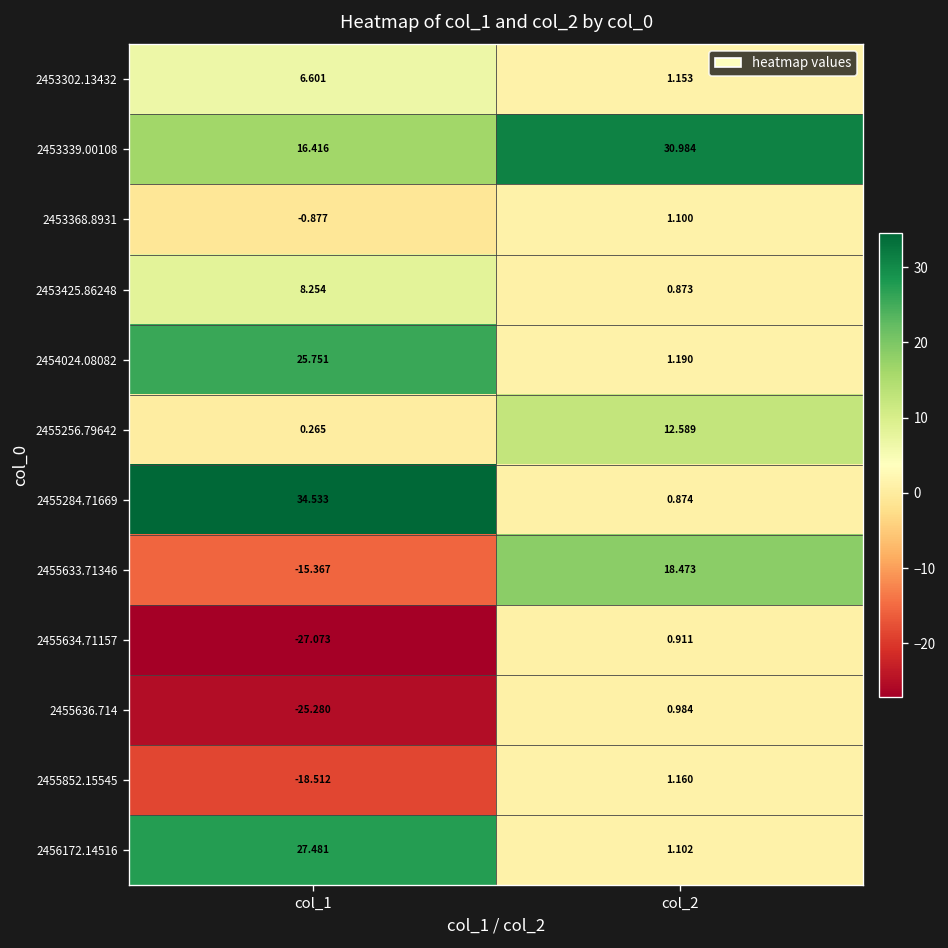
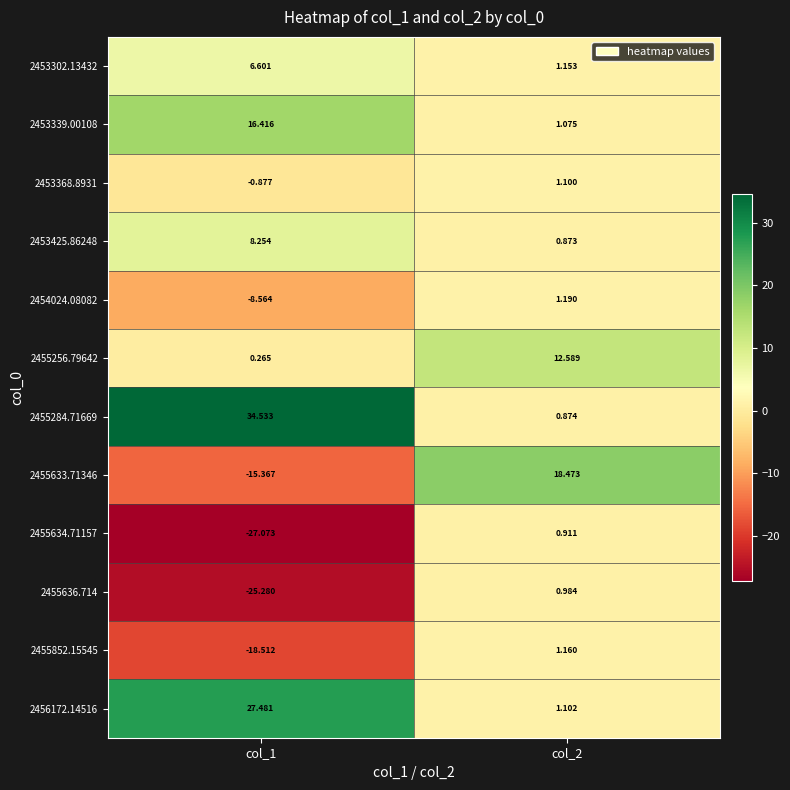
2453339.00108, col_2: 30.984 -> 1.075
2454024.08082, col_1: 25.751 -> -8.564
